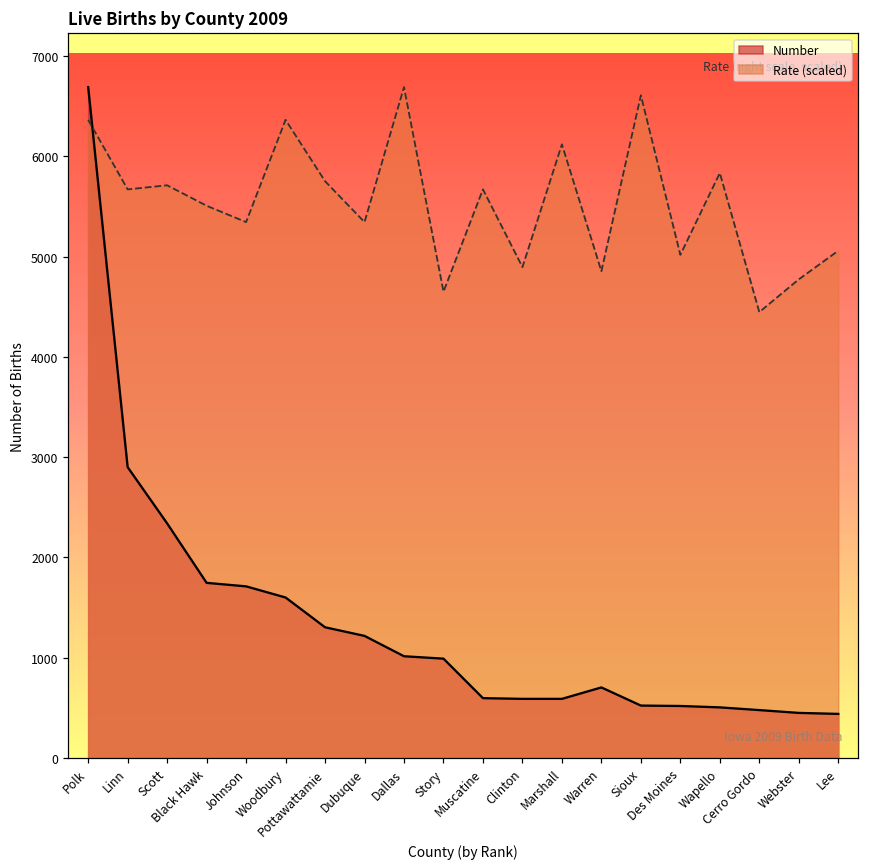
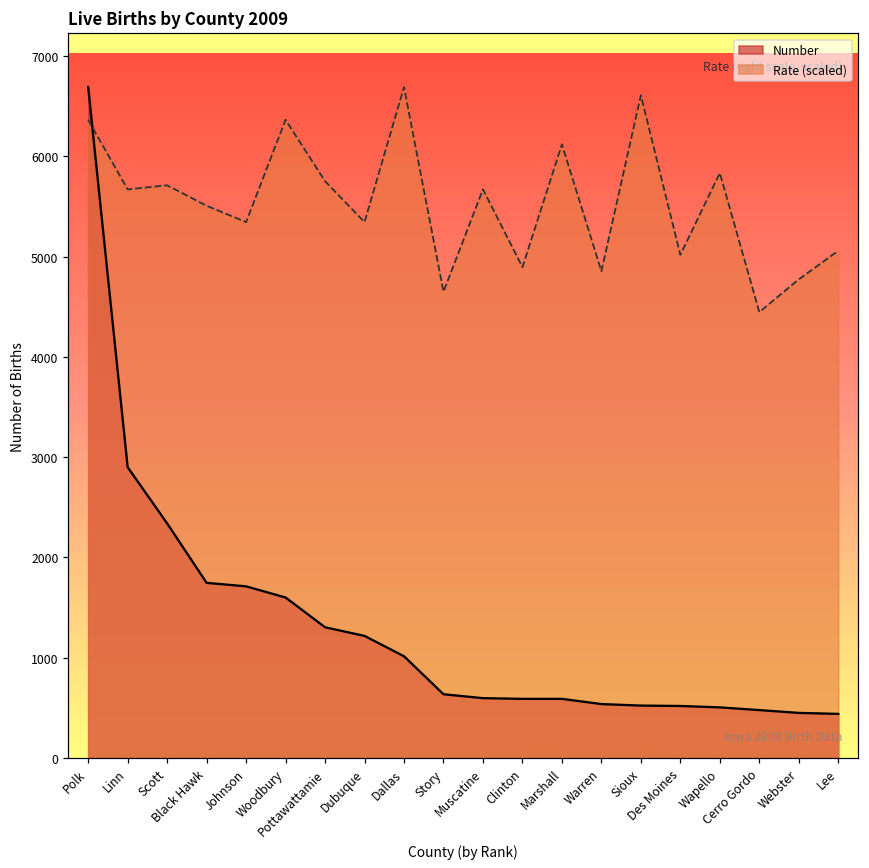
Number, Story: 1000 -> 600
Number, Warren: 700 -> 500
